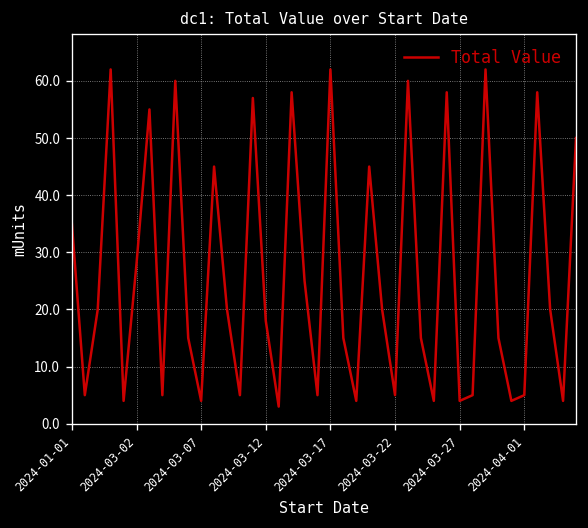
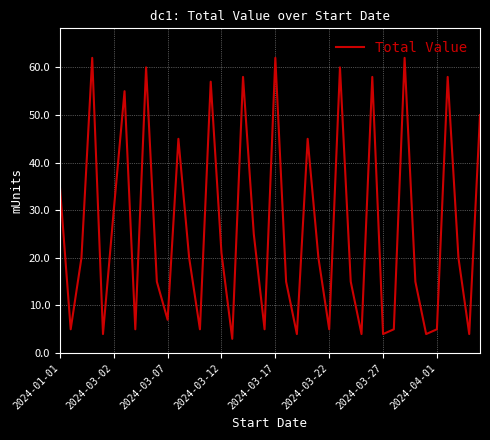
2024-03-02: 28 -> 30
2024-03-07: 4 -> 7
2024-03-12: 18 -> 21
